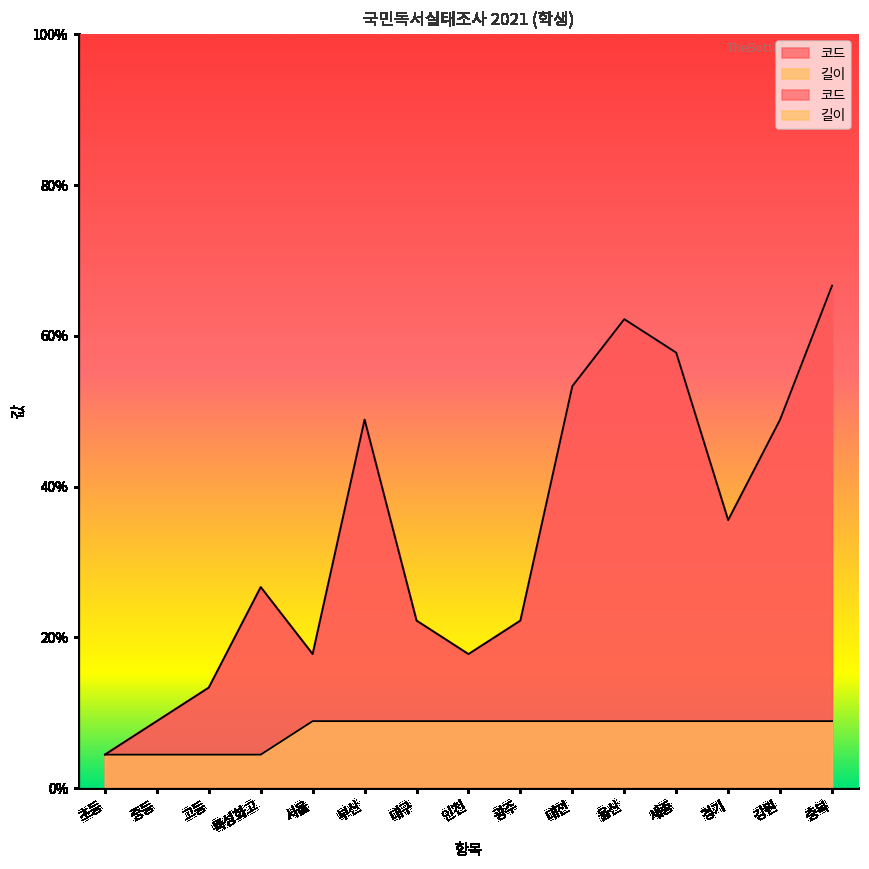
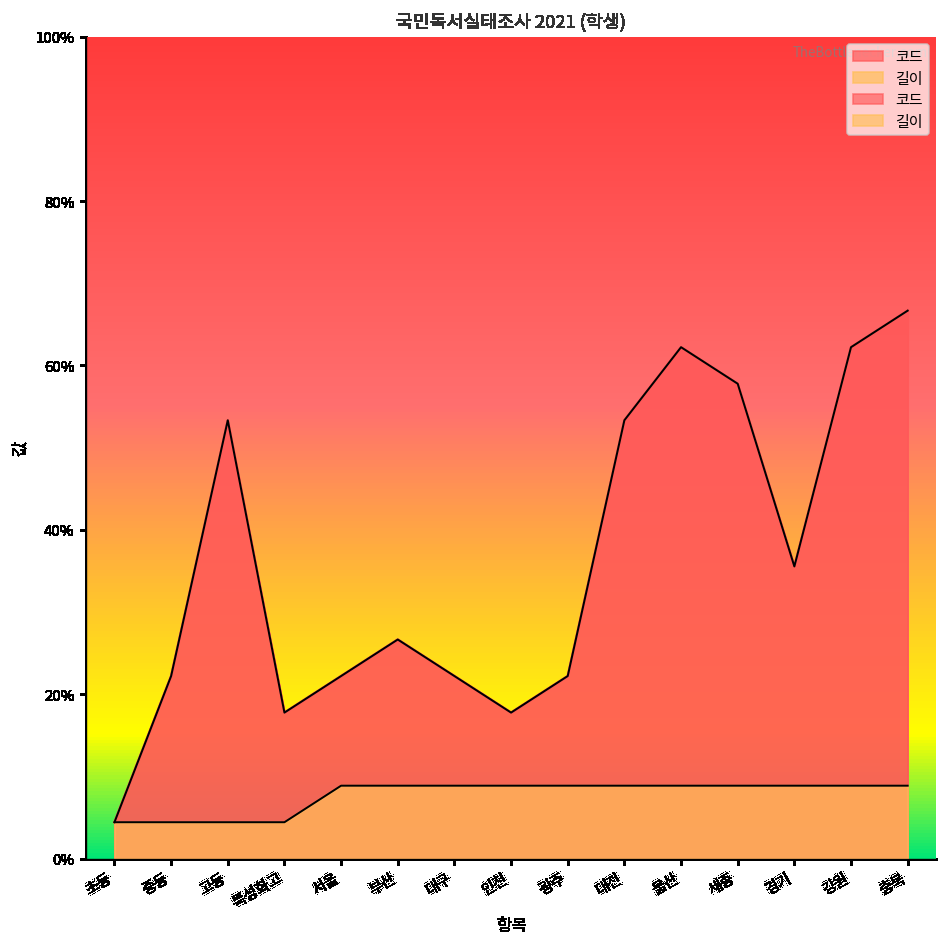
코드, 중등: 9% -> 22%
코드, 고등: 13% -> 53%
코드, 특성화고: 27% -> 18%
코드, 서울: 18% -> 22%
코드, 부산: 49% -> 27%
코드, 강원: 49% -> 62%
